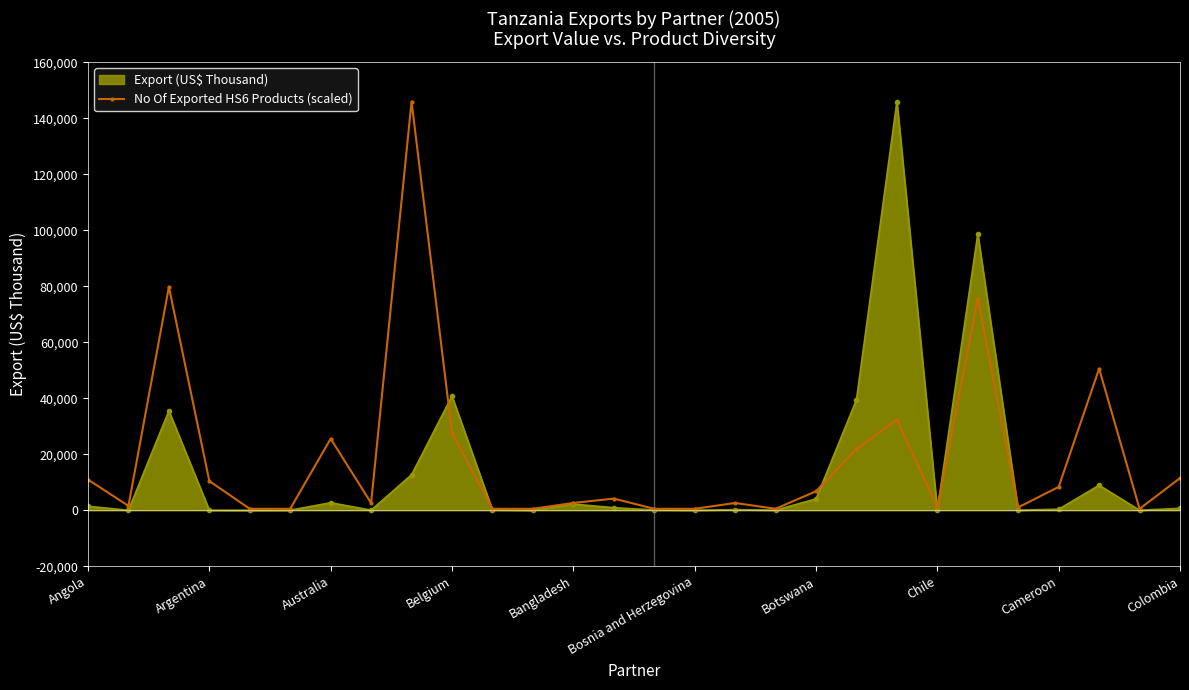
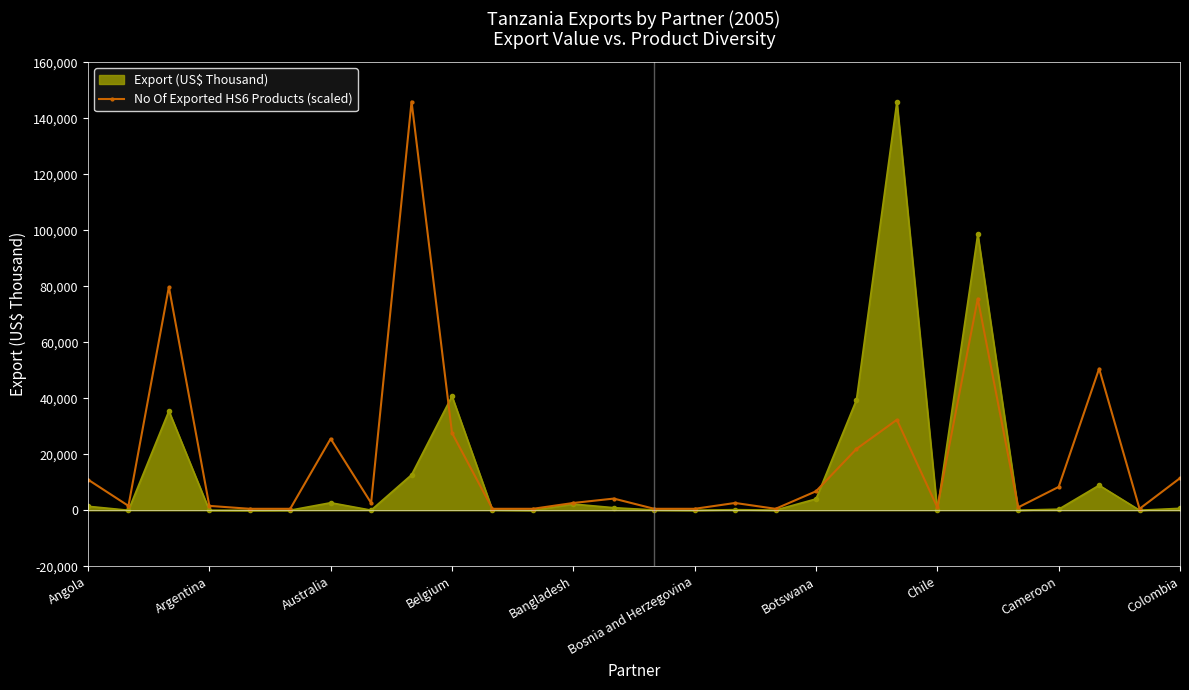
No Of Exported HS6 Products (scaled), Argentina: 10,000 -> 2,000
